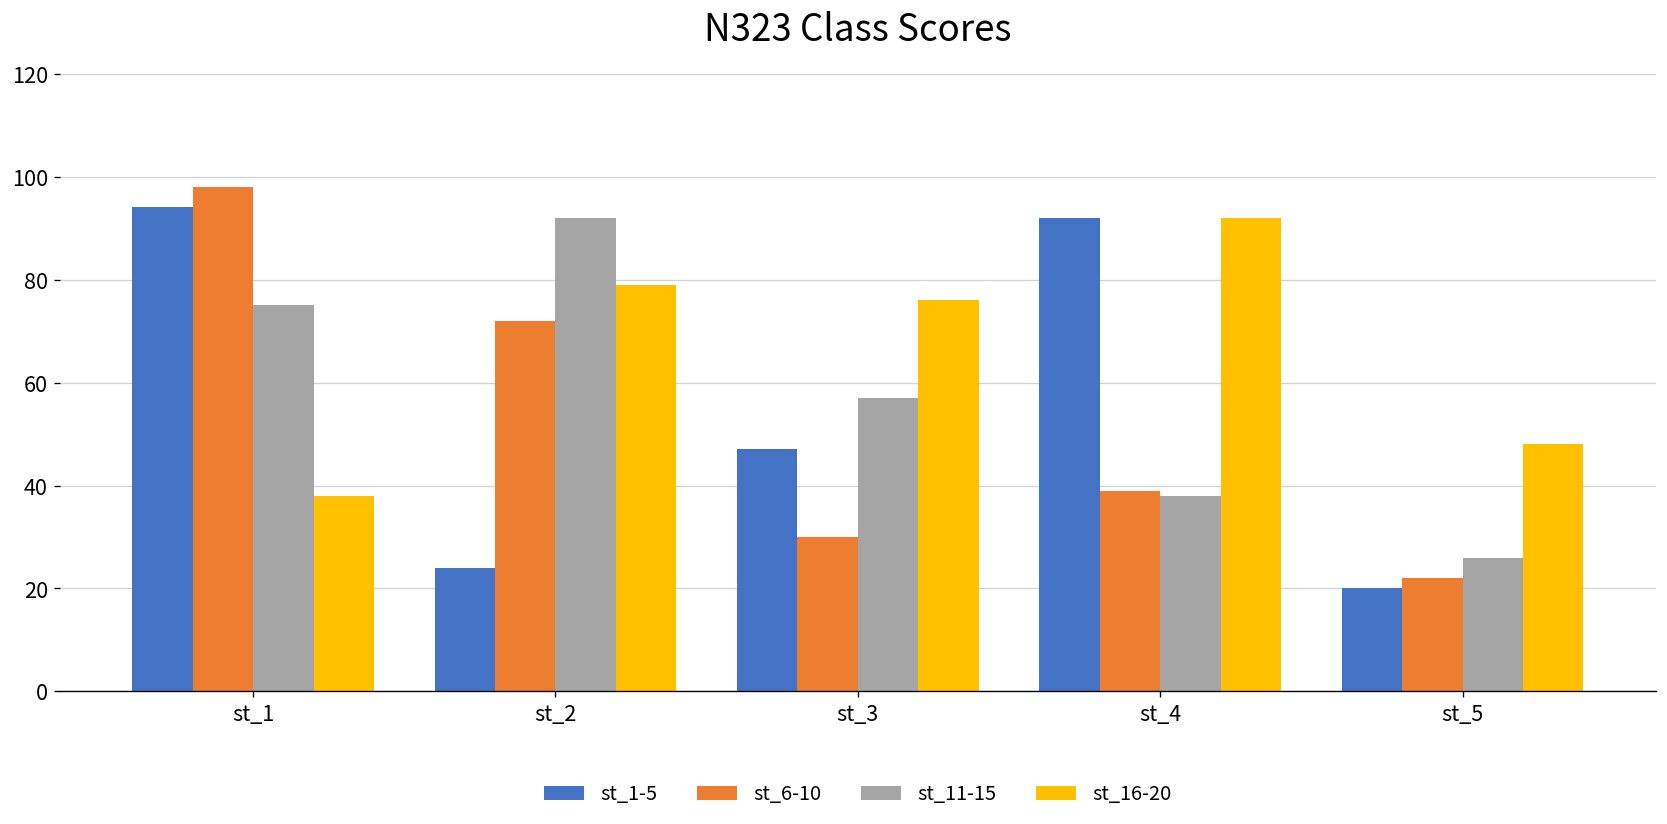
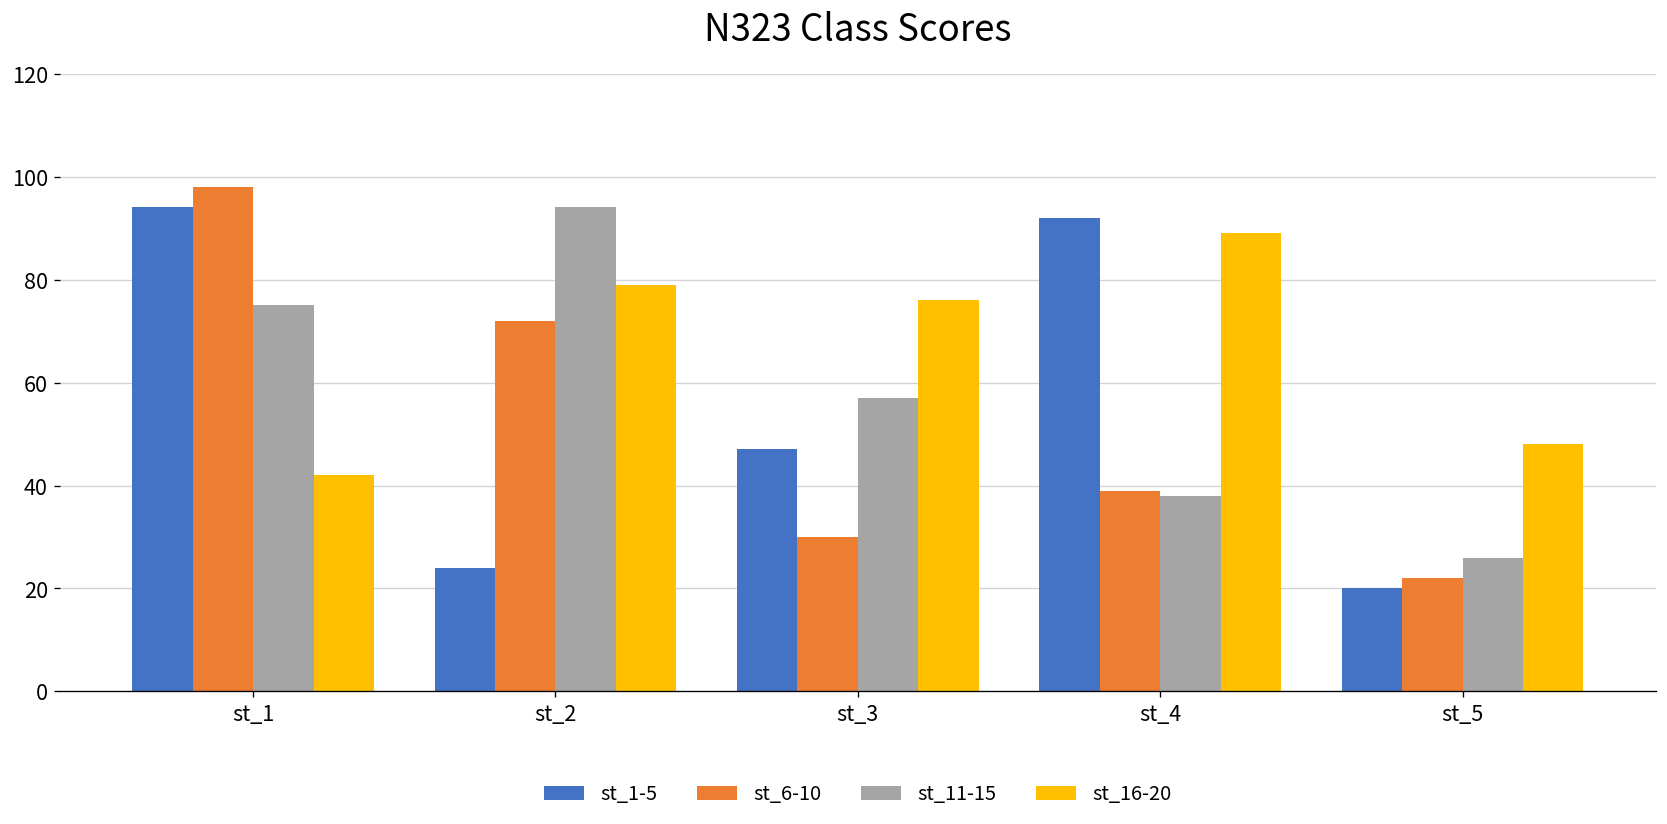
st_16-20, st_1: 38 -> 42
st_11-15, st_2: 92 -> 94
st_16-20, st_4: 92 -> 89
